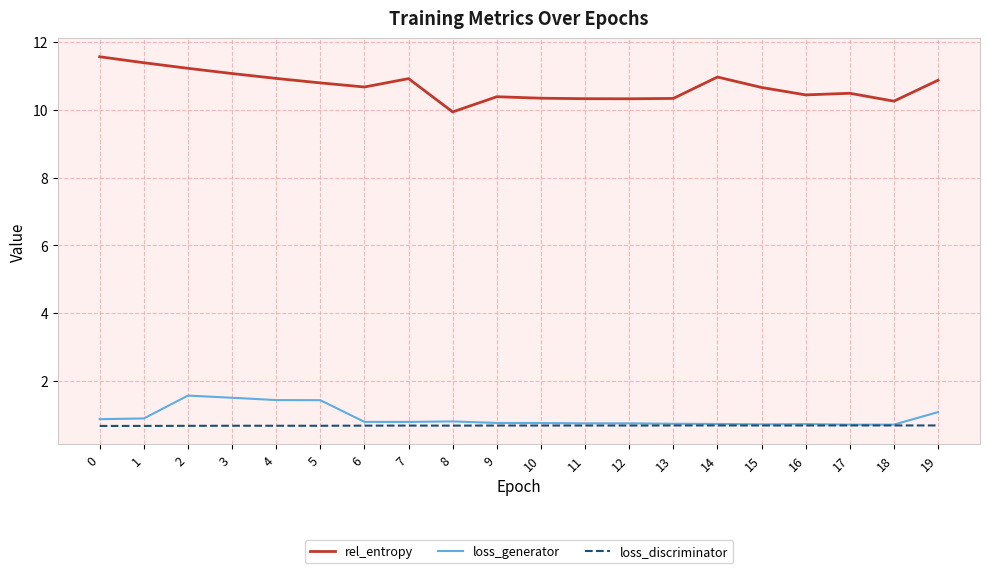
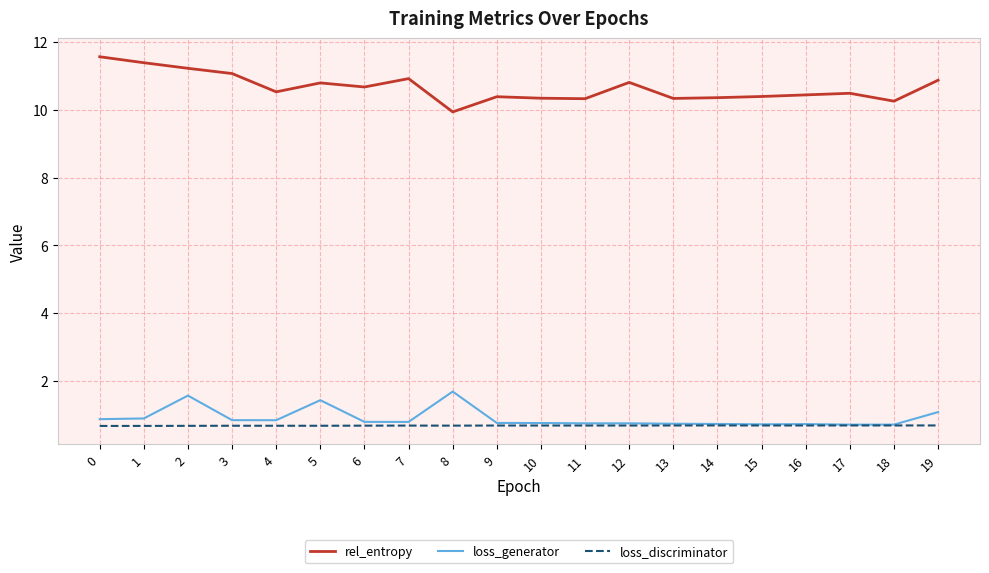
loss_generator, 3: 1.5 -> 0.8
rel_entropy, 4: 10.9 -> 10.5
loss_generator, 4: 1.4 -> 0.8
loss_generator, 8: 0.8 -> 1.7
rel_entropy, 12: 10.3 -> 10.8
rel_entropy, 14: 11.0 -> 10.4
rel_entropy, 15: 10.7 -> 10.4
